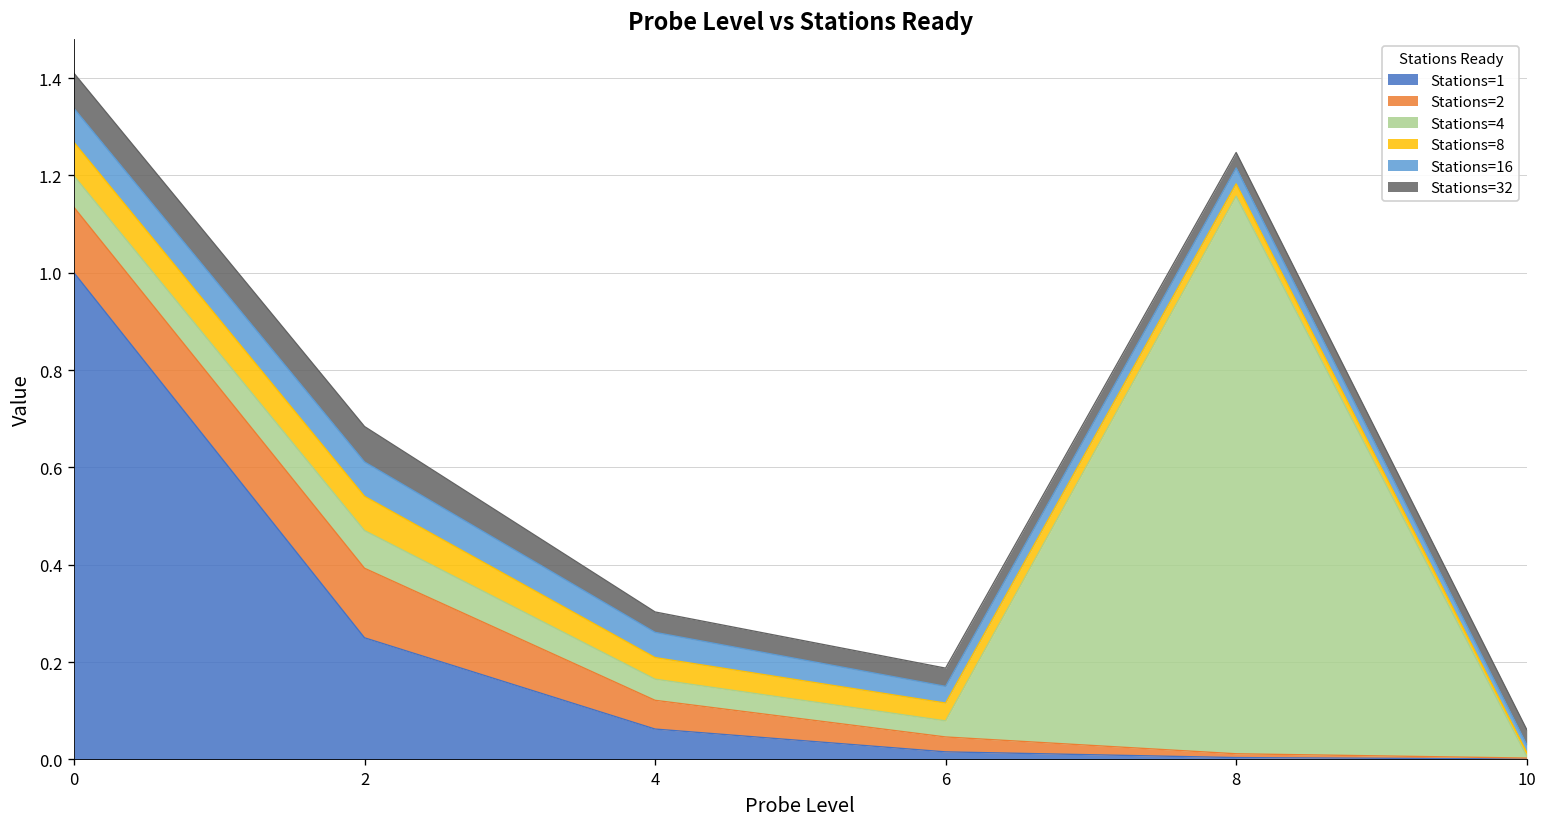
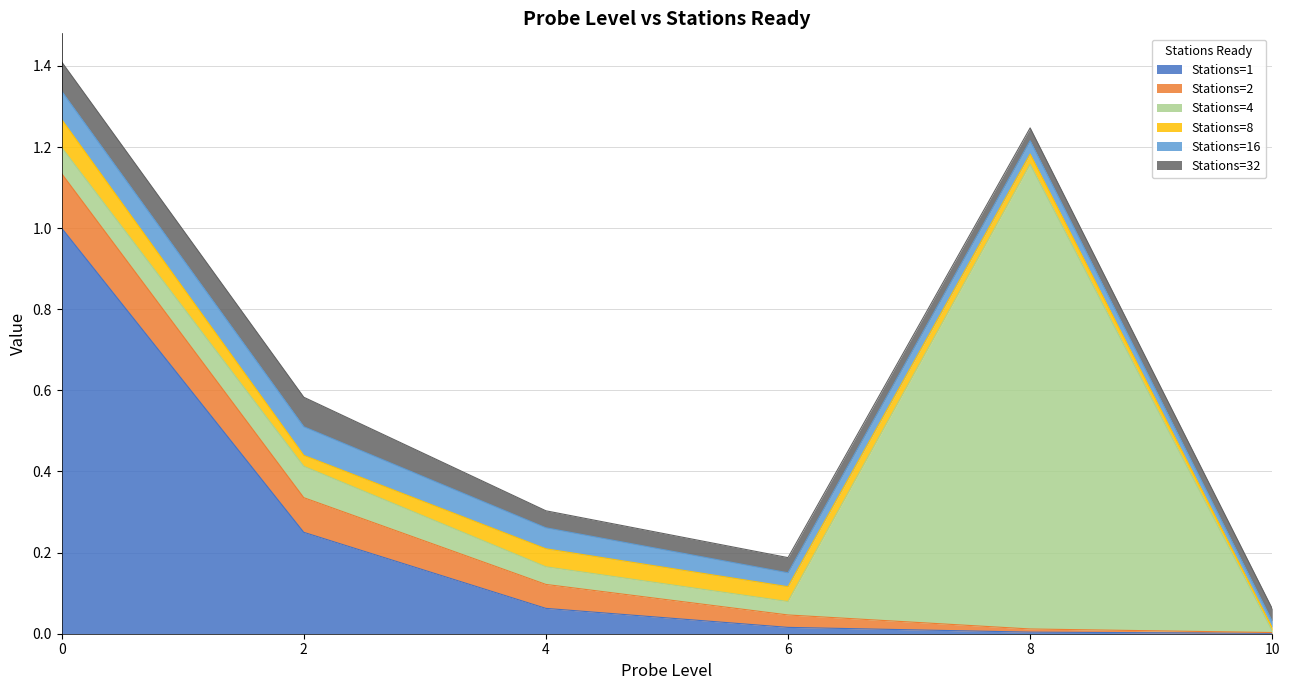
Stations=2, 2: 0.14 -> 0.09
Stations=8, 2: 0.07 -> 0.03
